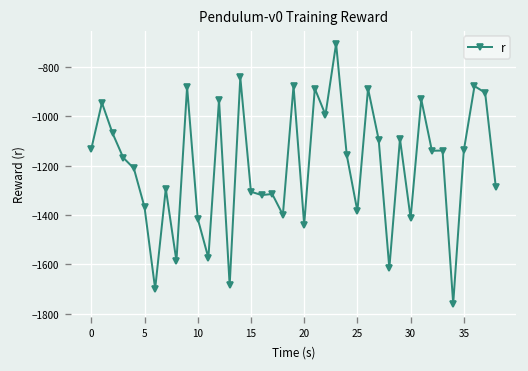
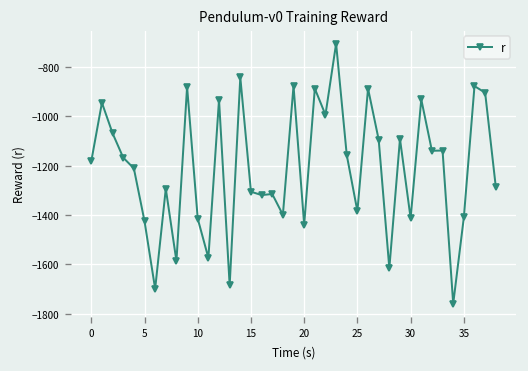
0: -1130 -> -1180
5: -1370 -> -1420
35: -1140 -> -1410
